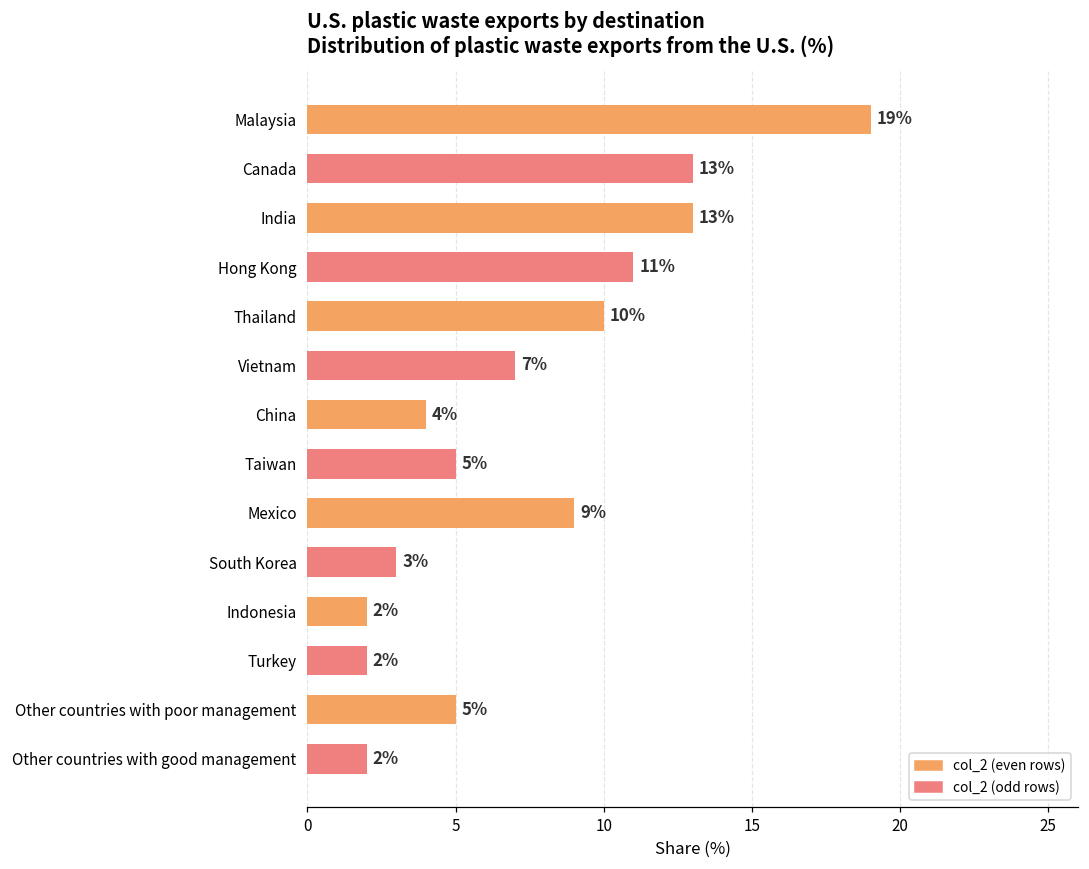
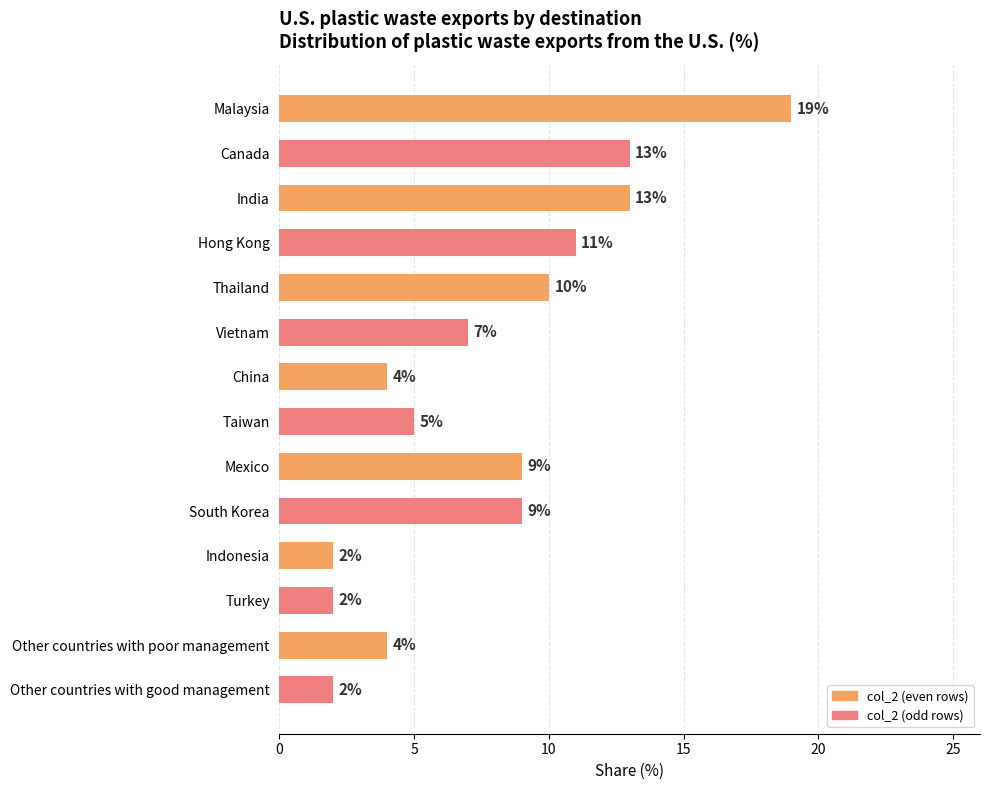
South Korea: 3% -> 9%
Other countries with poor management: 5% -> 4%
